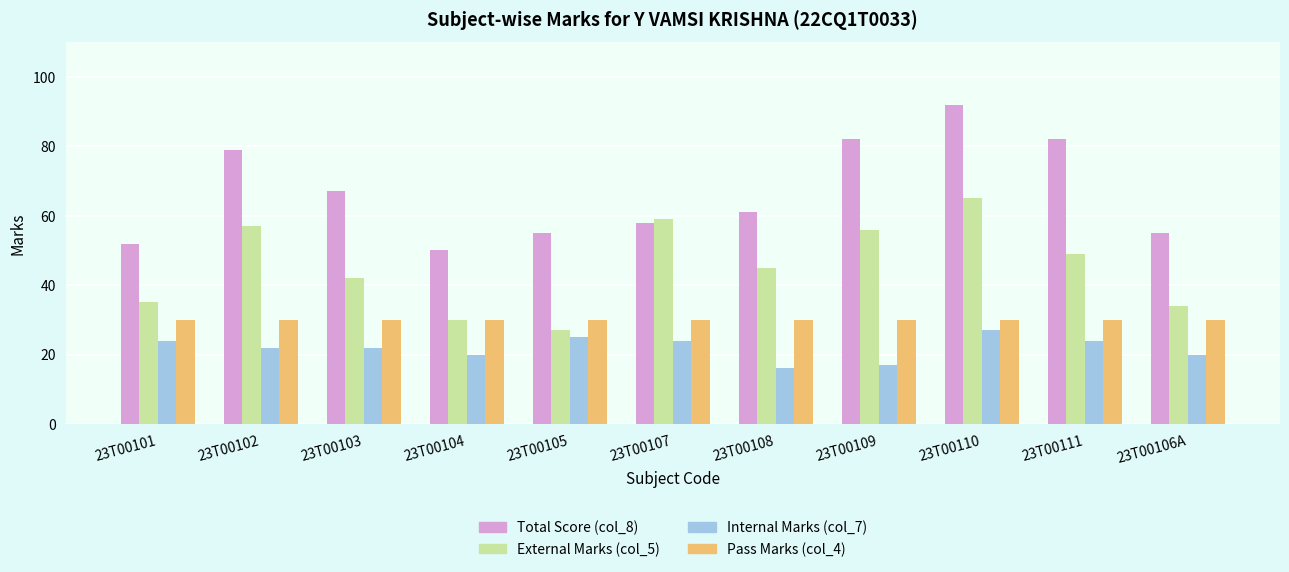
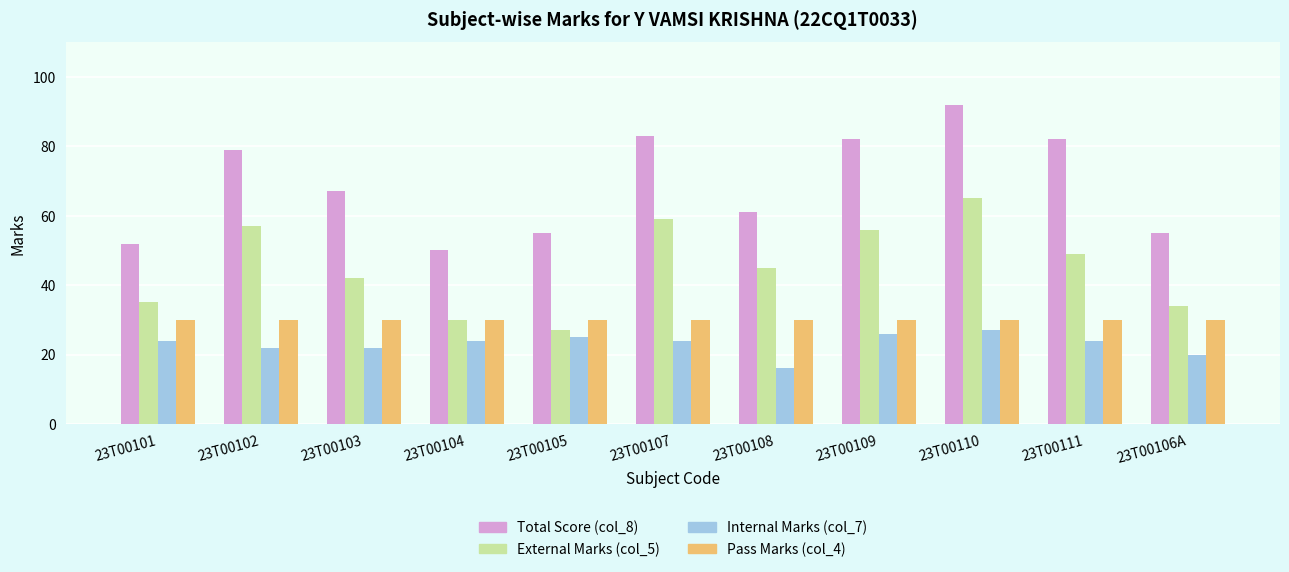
Internal Marks (col_7), 23T00104: 20 -> 24
Total Score (col_8), 23T00107: 58 -> 83
Internal Marks (col_7), 23T00109: 17 -> 26
